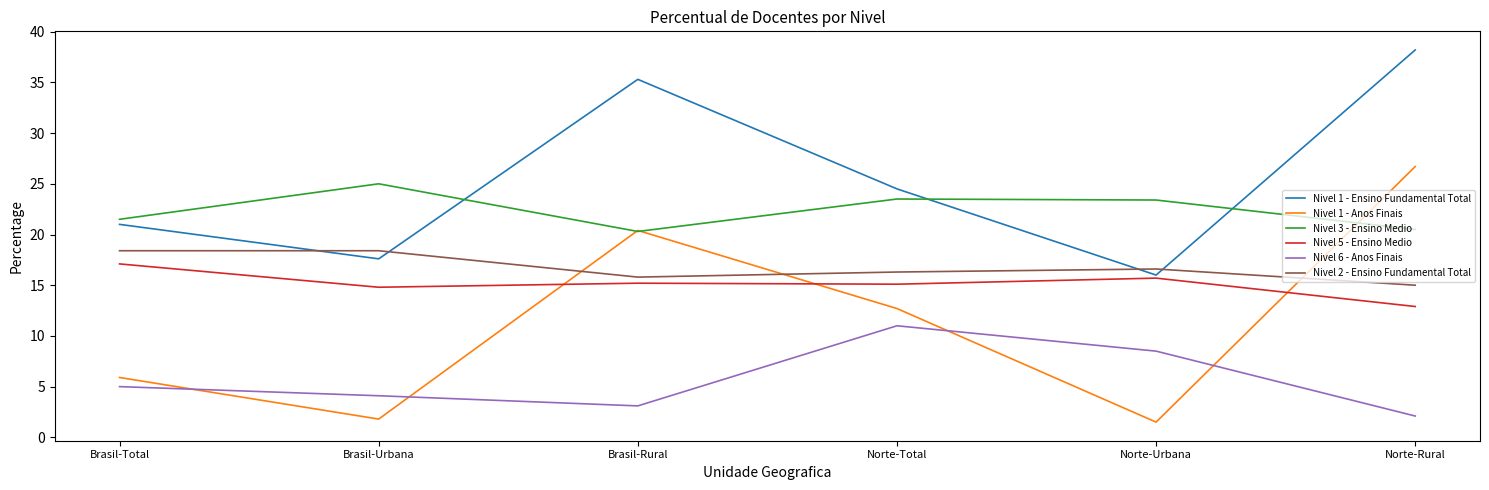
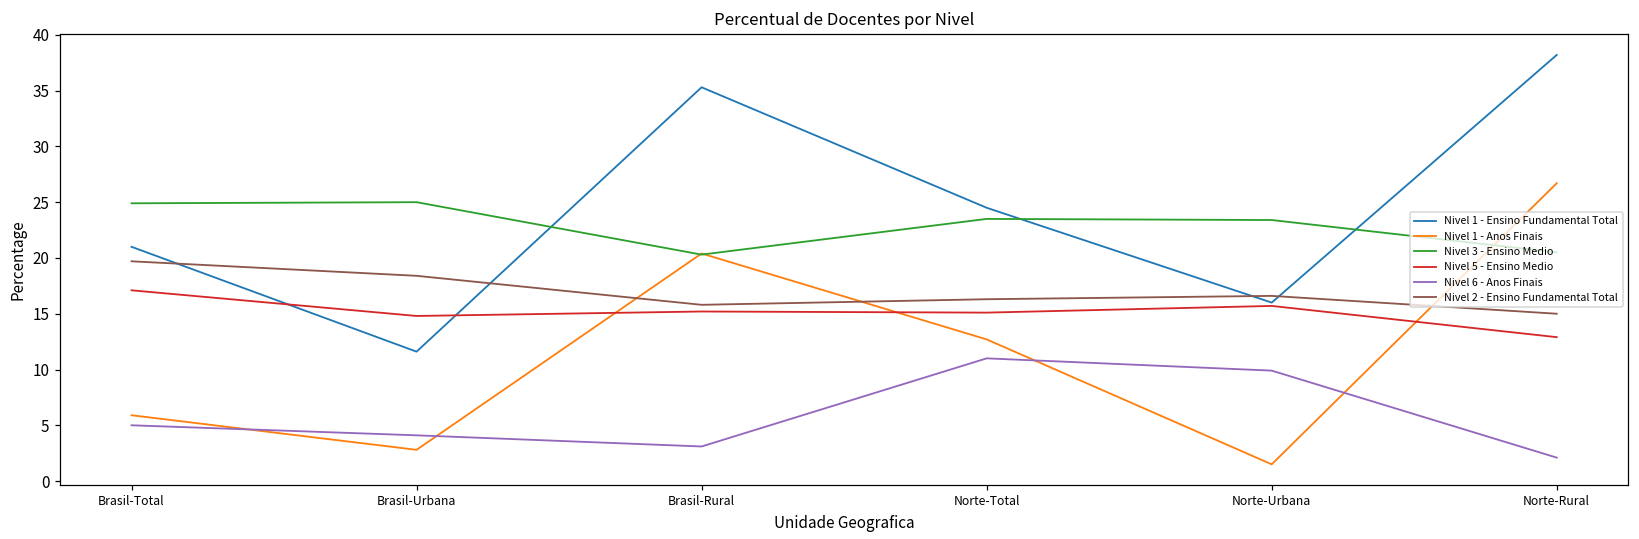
Nivel 3 - Ensino Medio, Brasil-Total: 21.5 -> 24.9
Nivel 2 - Ensino Fundamental Total, Brasil-Total: 18.4 -> 19.7
Nivel 1 - Ensino Fundamental Total, Brasil-Urbana: 17.6 -> 11.6
Nivel 1 - Anos Finais, Brasil-Urbana: 1.8 -> 2.8
Nivel 6 - Anos Finais, Norte-Urbana: 8.5 -> 9.9
